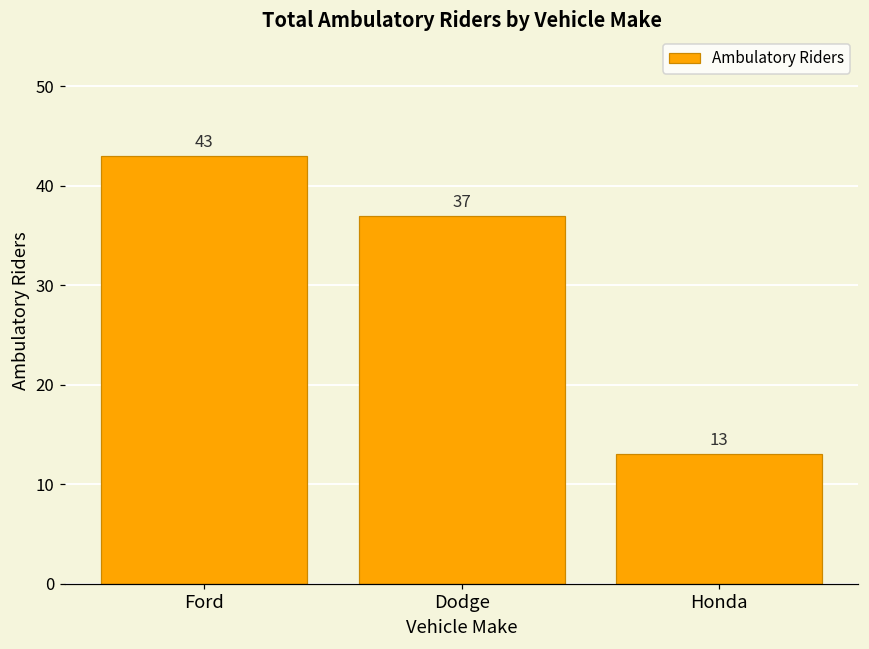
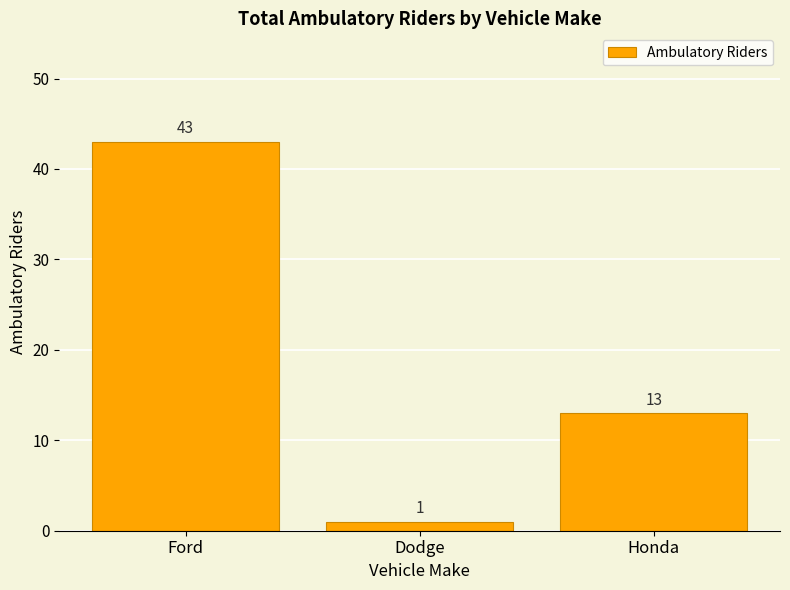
Dodge: 37 -> 1
